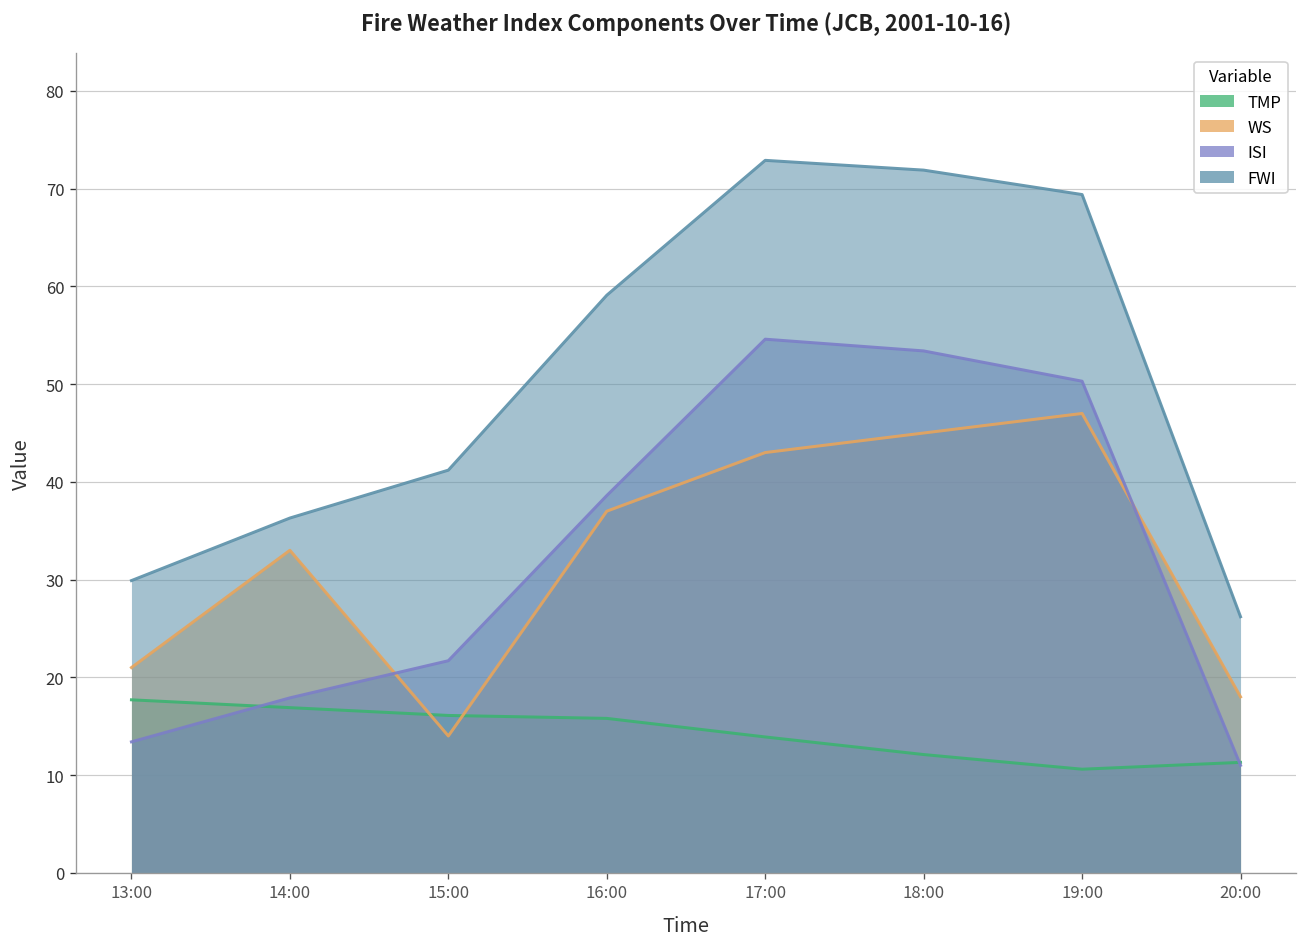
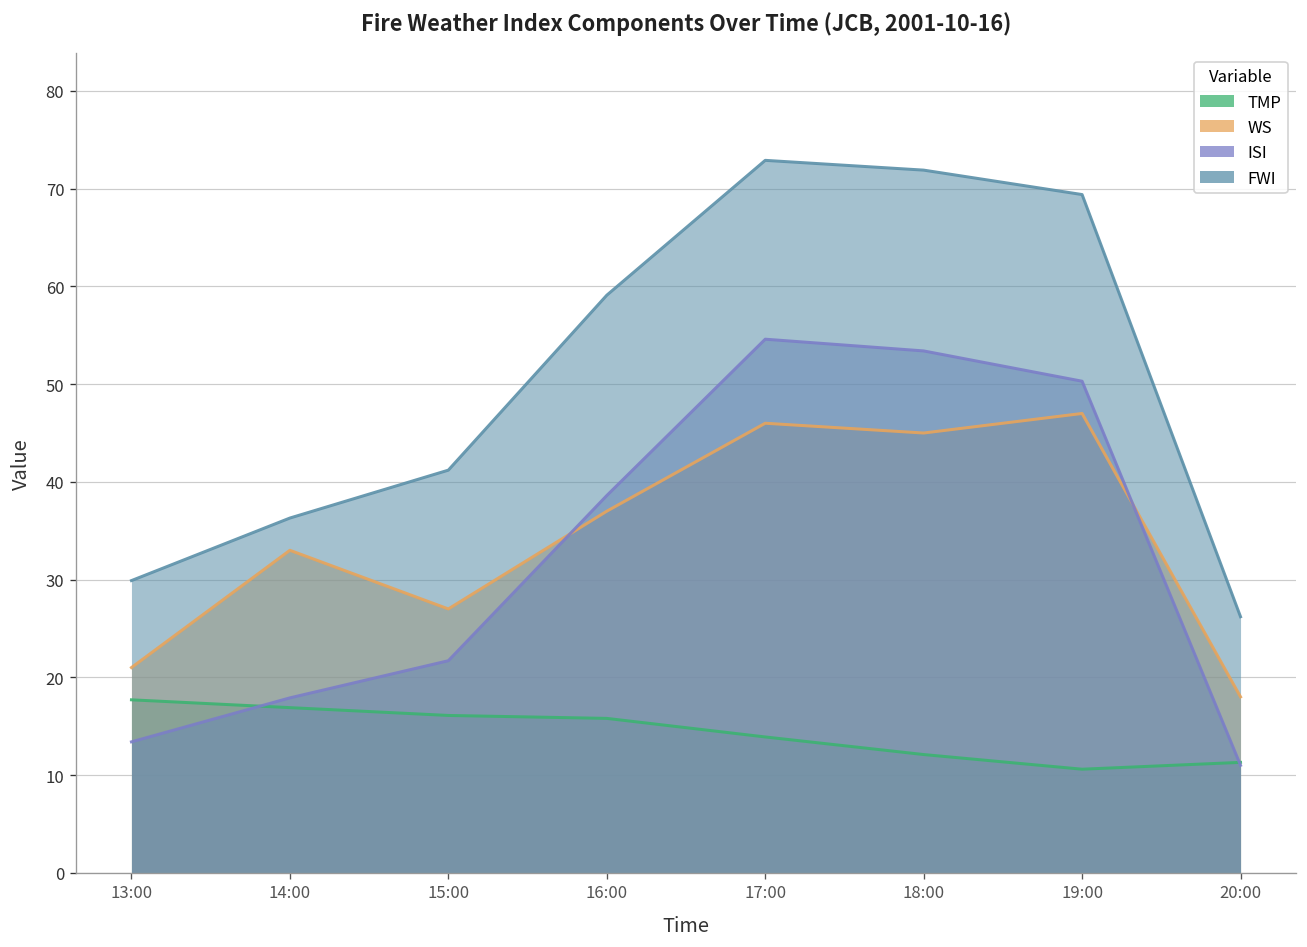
WS, 15:00: 14 -> 27
WS, 17:00: 43 -> 46
